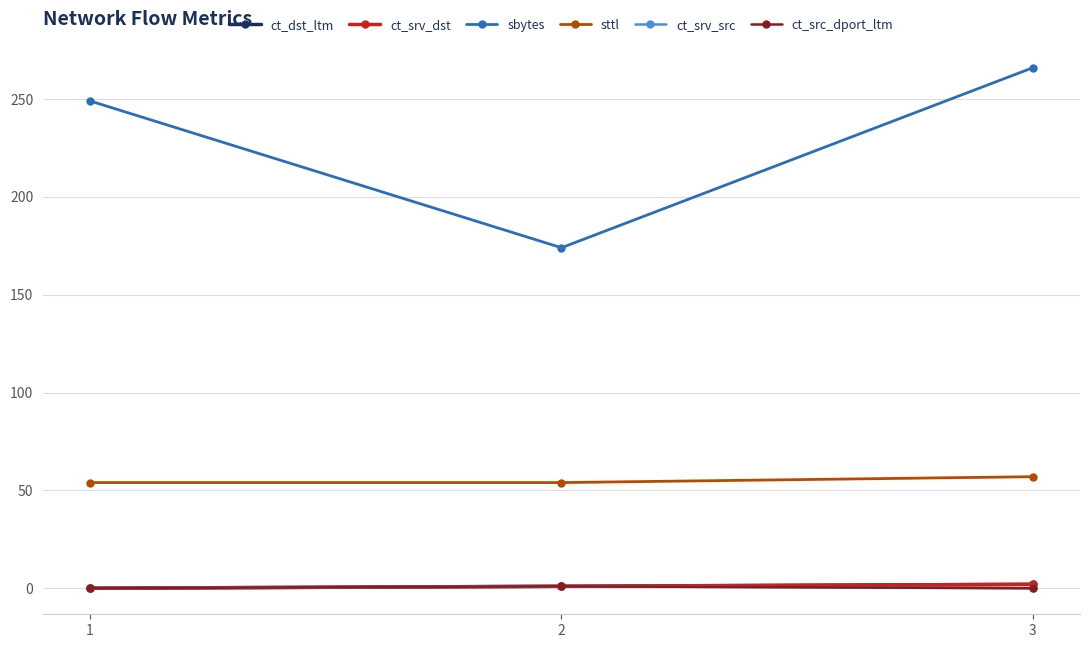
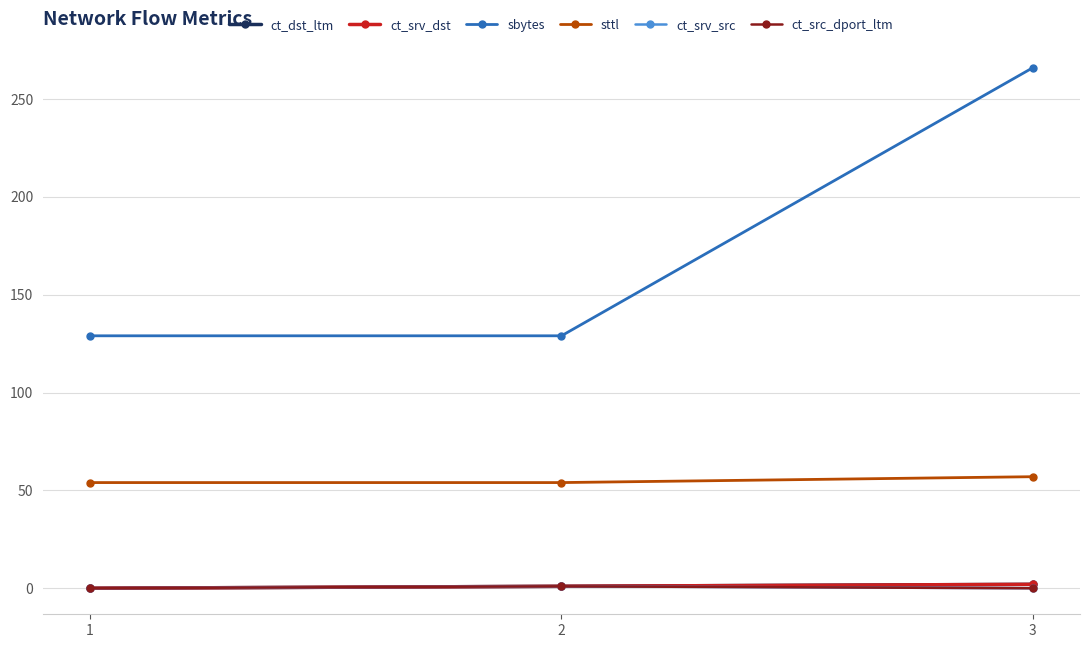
sbytes, 1: 249 -> 129
sbytes, 2: 174 -> 129
